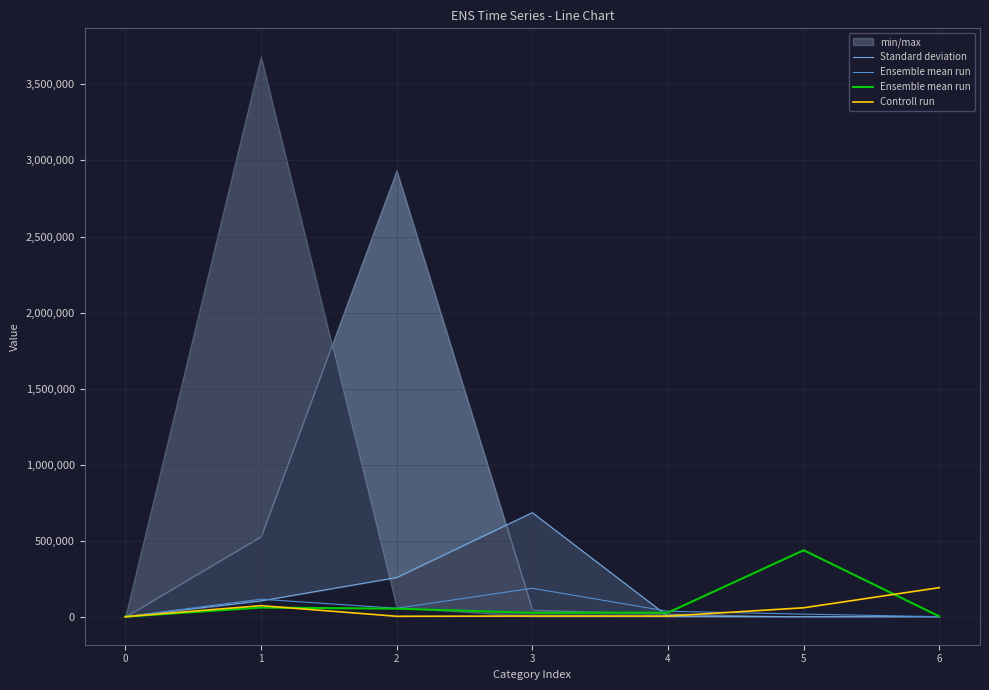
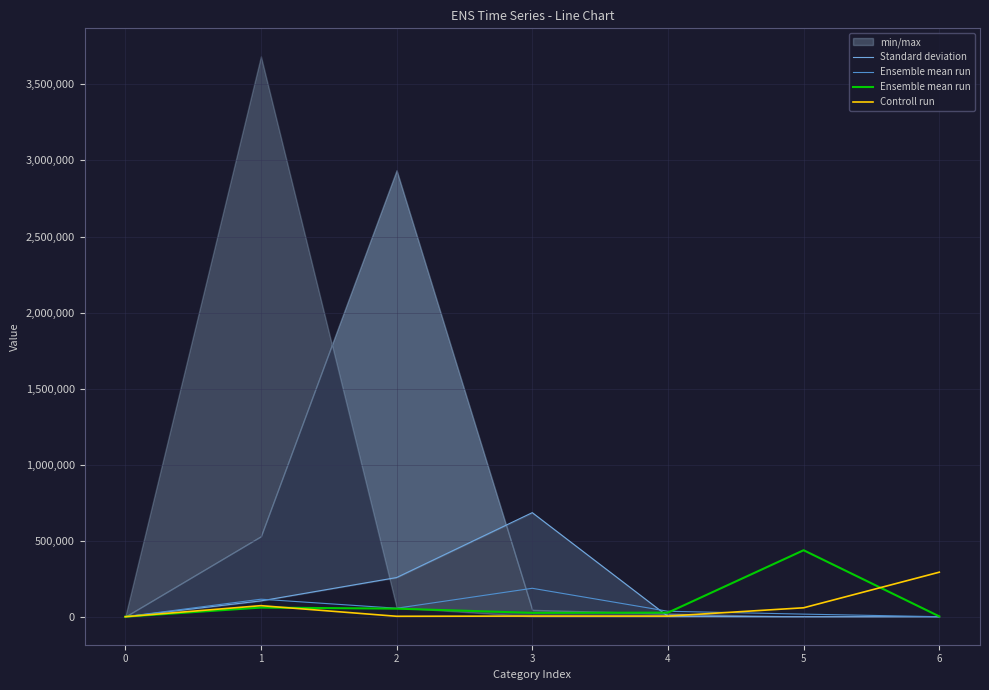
Controll run, 6: 190,000 -> 290,000
